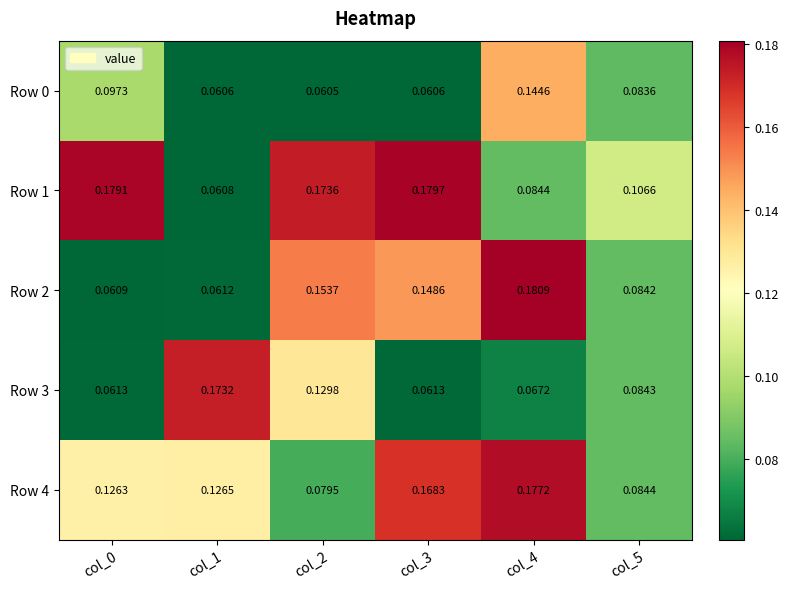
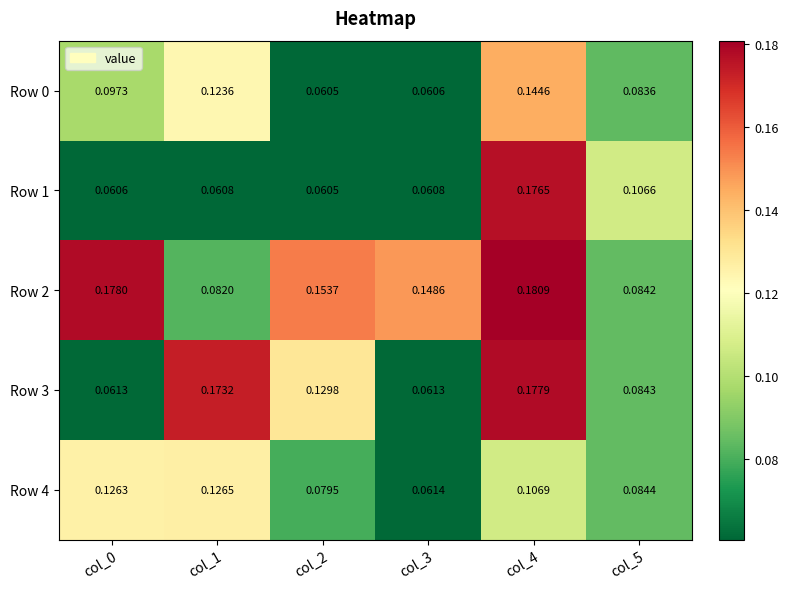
Row 0, col_1: 0.0606 -> 0.1236
Row 1, col_0: 0.1791 -> 0.0606
Row 1, col_2: 0.1736 -> 0.0605
Row 1, col_3: 0.1797 -> 0.0608
Row 1, col_4: 0.0844 -> 0.1765
Row 2, col_0: 0.0609 -> 0.1780
Row 2, col_1: 0.0612 -> 0.0820
Row 3, col_4: 0.0672 -> 0.1779
Row 4, col_3: 0.1683 -> 0.0614
Row 4, col_4: 0.1772 -> 0.1069
